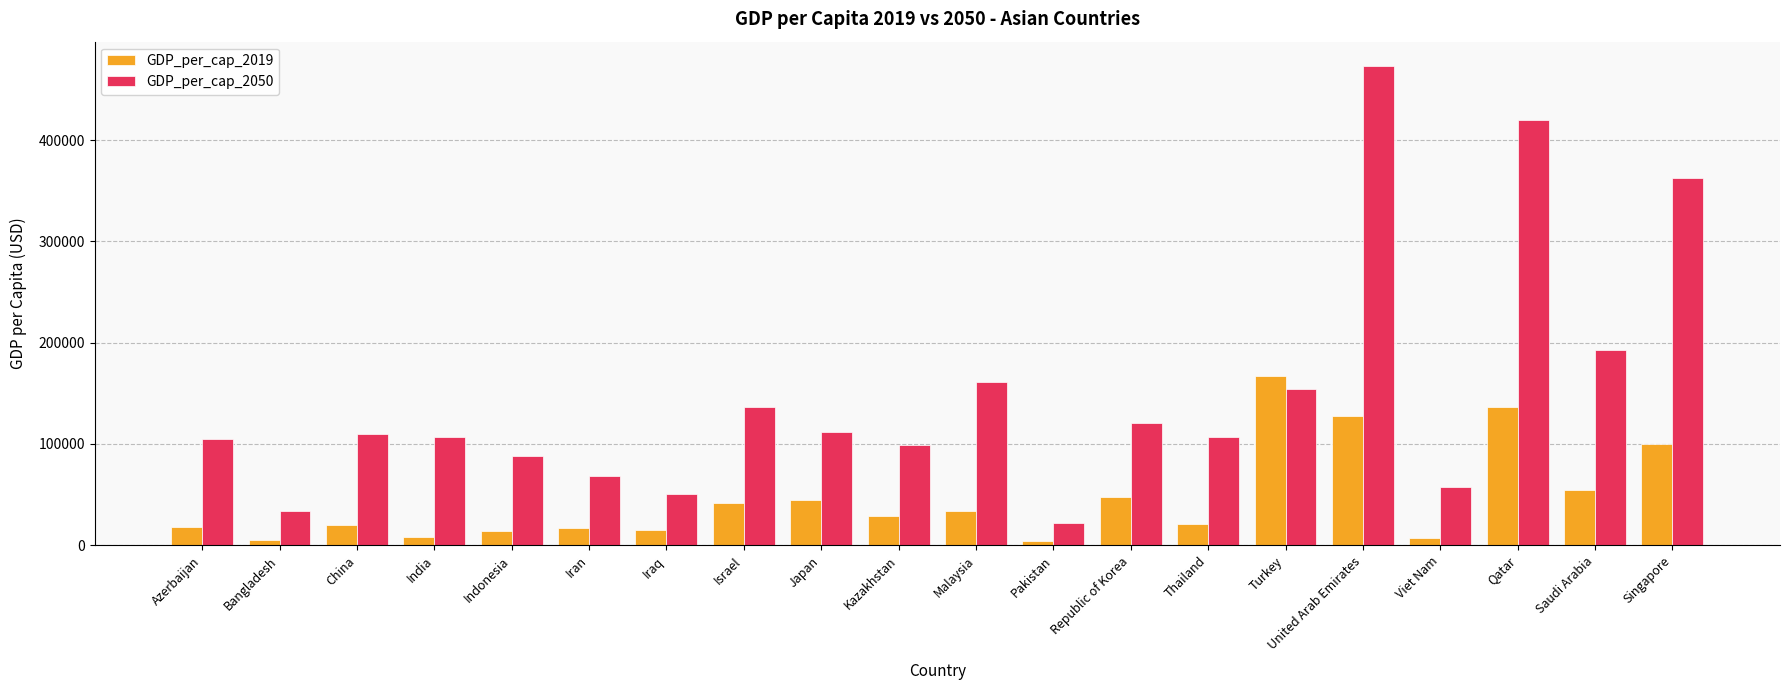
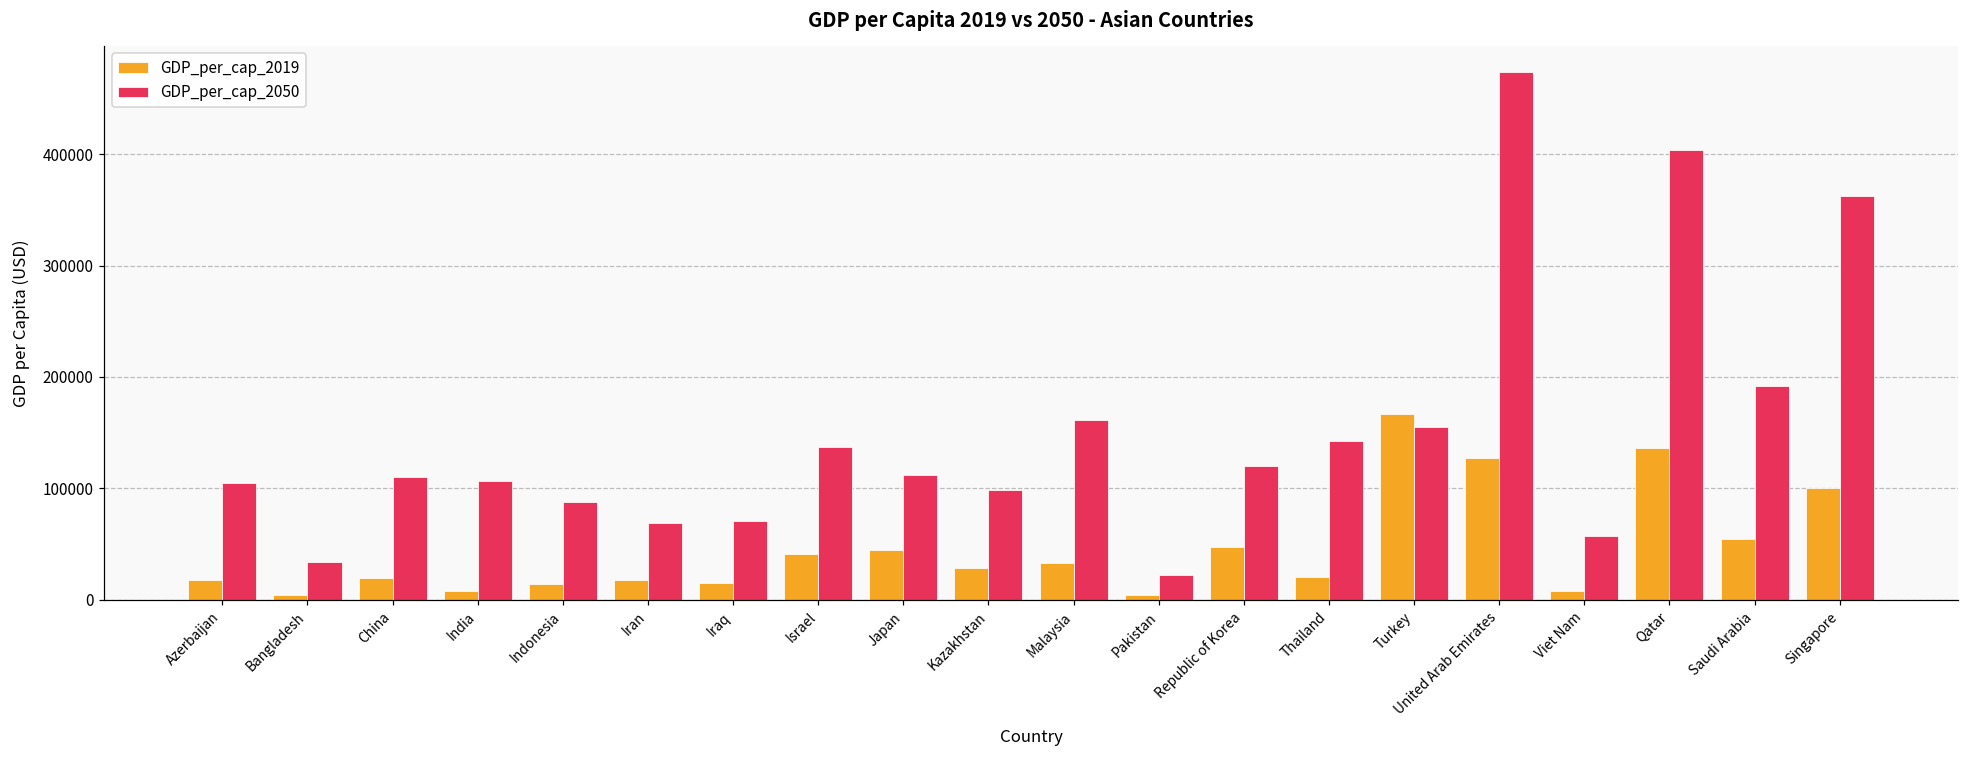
GDP_per_cap_2050, Iraq: 51000 -> 71000
GDP_per_cap_2050, Thailand: 107000 -> 143000
GDP_per_cap_2050, Qatar: 420000 -> 404000
